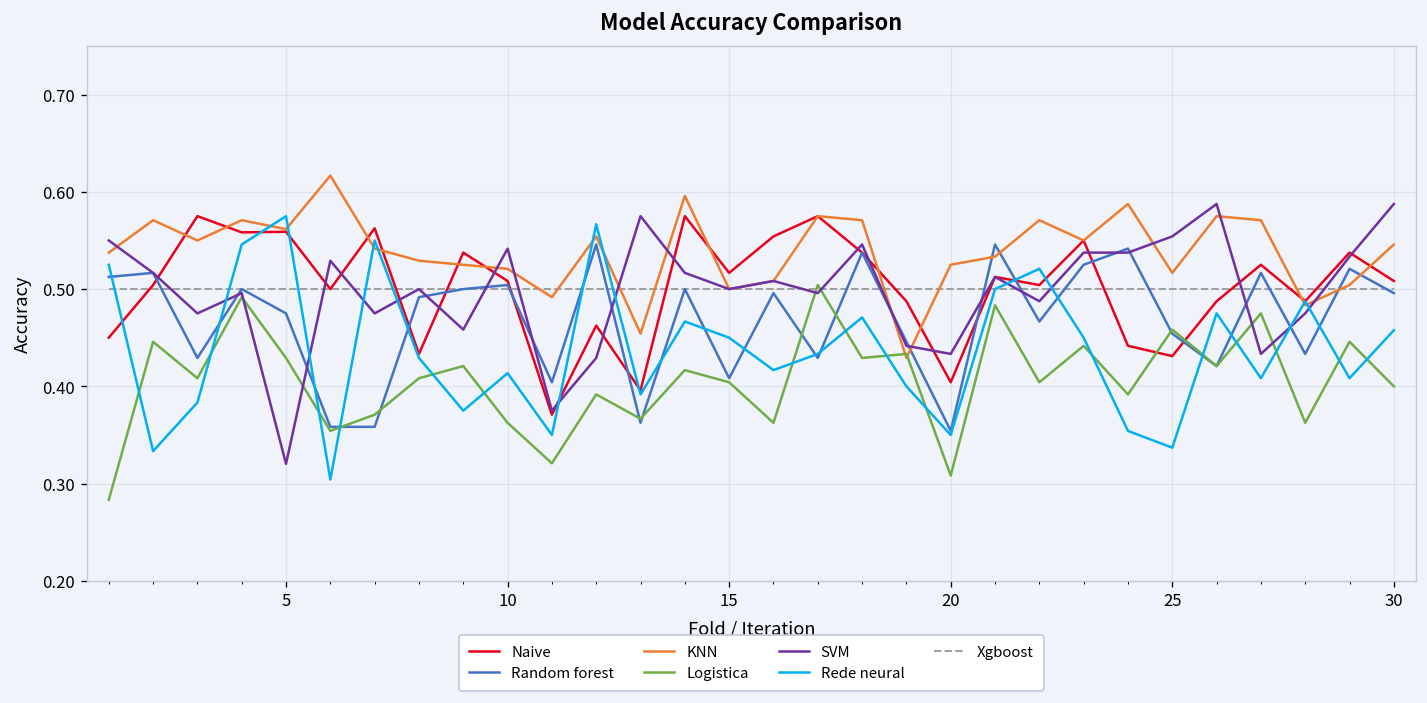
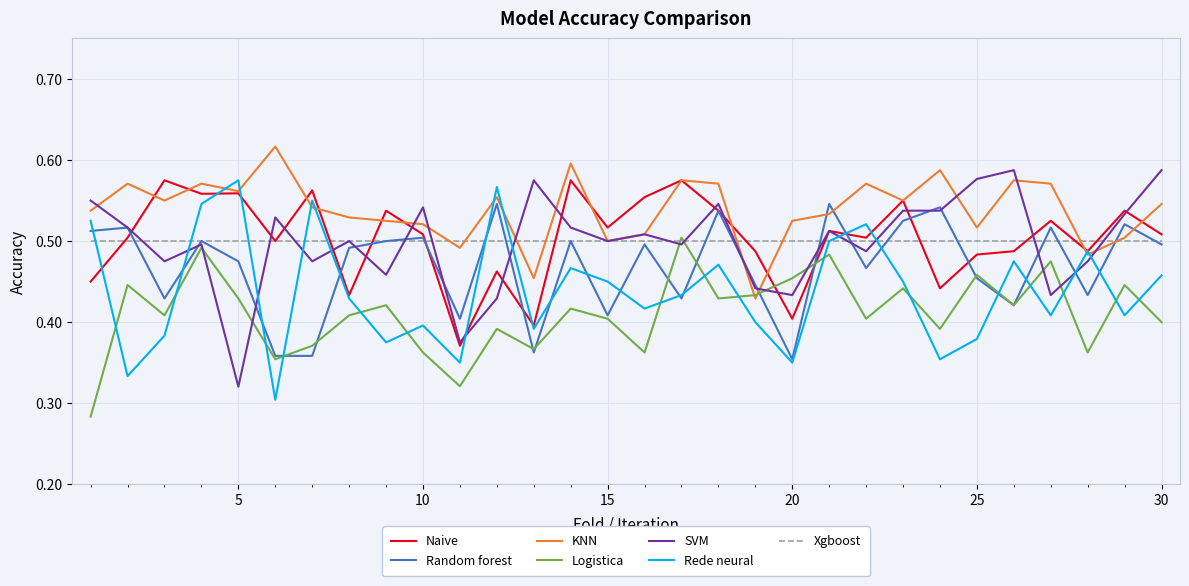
Rede neural, 10: 0.41 -> 0.40
Logistica, 20: 0.31 -> 0.45
Naive, 25: 0.43 -> 0.48
SVM, 25: 0.55 -> 0.58
Rede neural, 25: 0.34 -> 0.38
